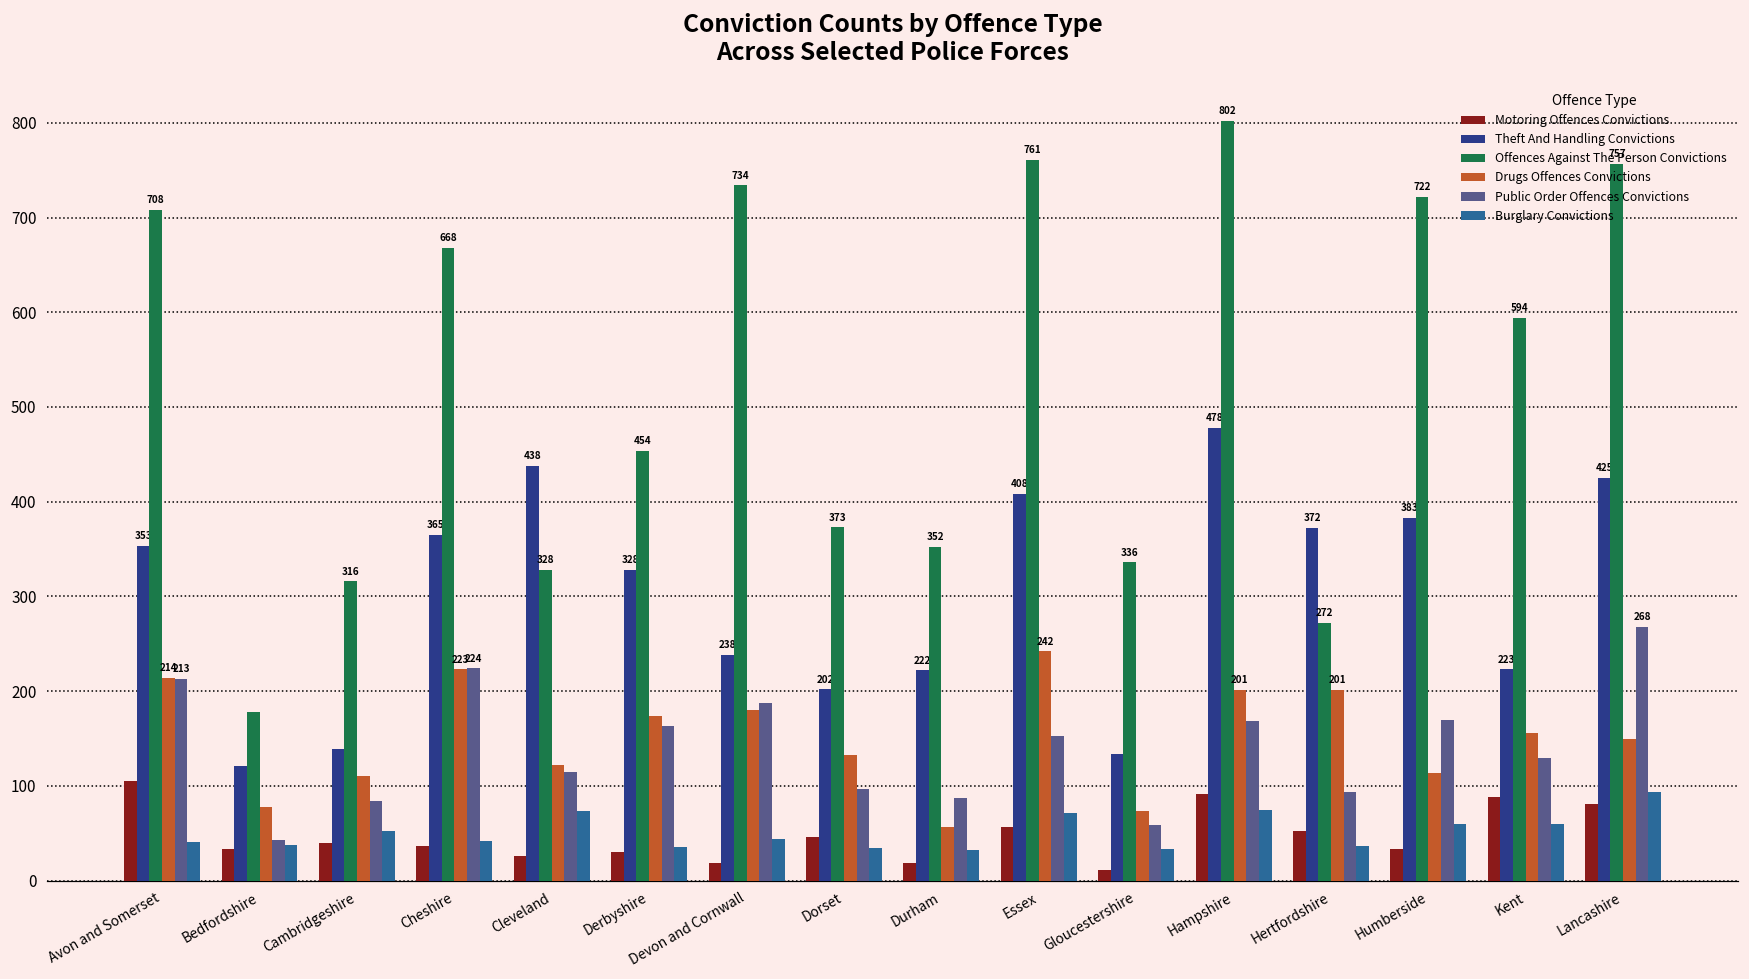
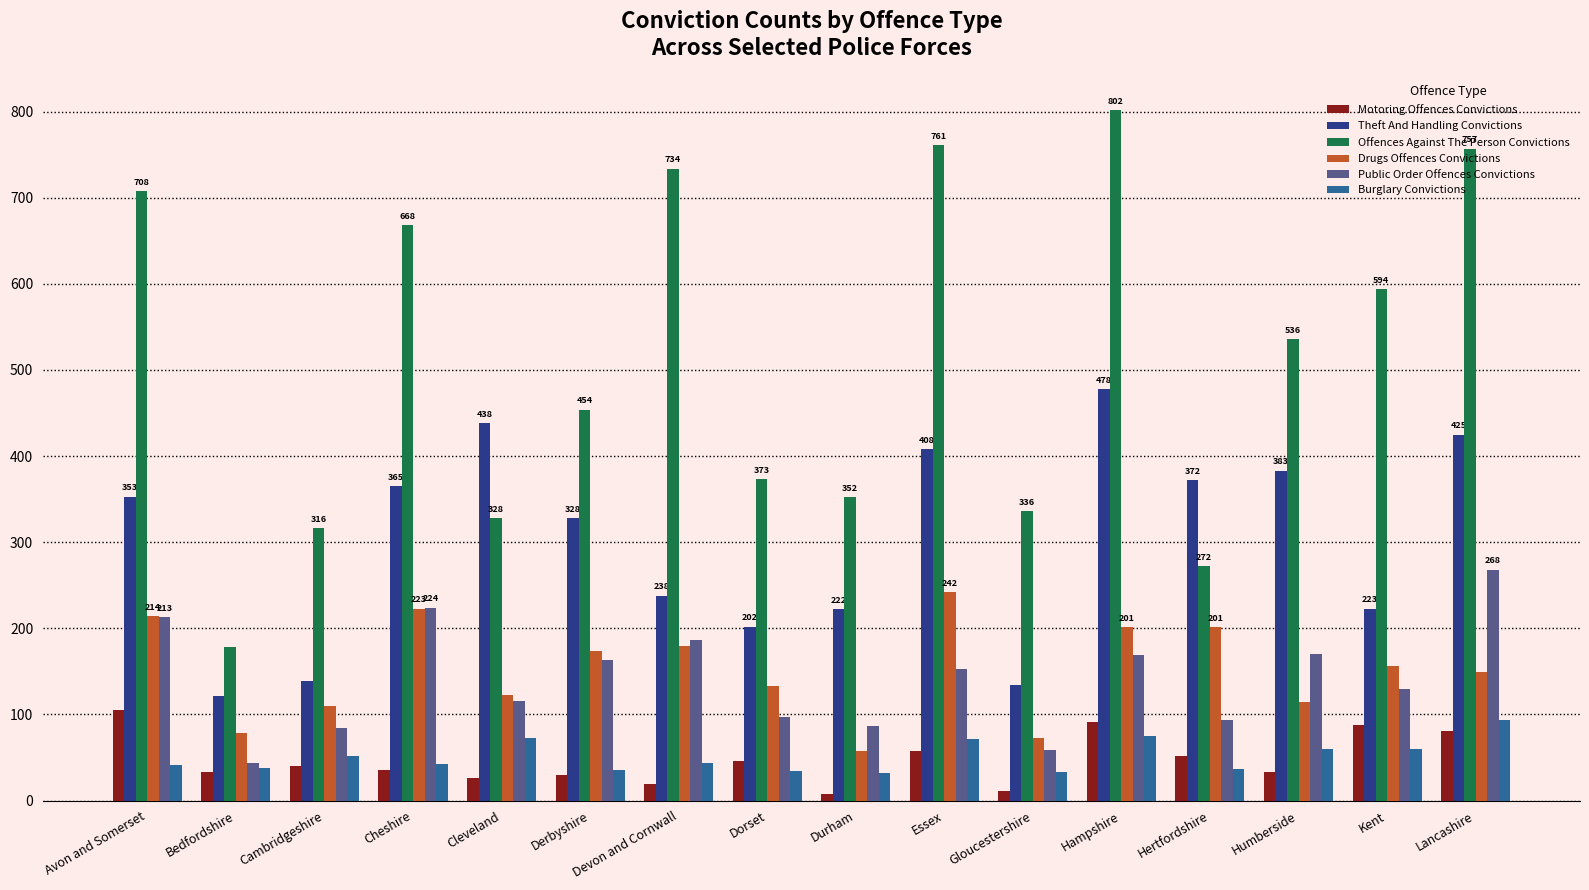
Motoring Offences Convictions, Durham: 20 -> 10
Offences Against The Person Convictions, Humberside: 722 -> 536
